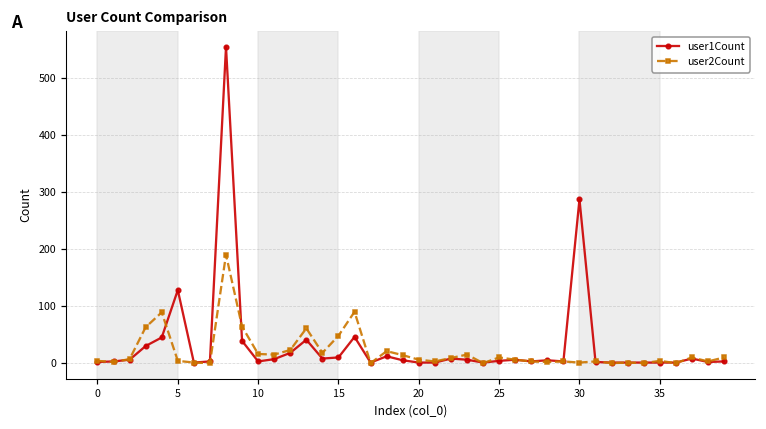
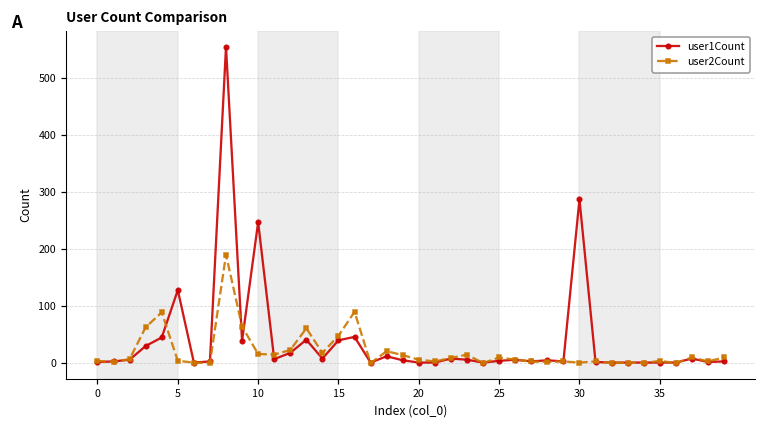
user1Count, 10: 0 -> 250
user1Count, 15: 10 -> 40
